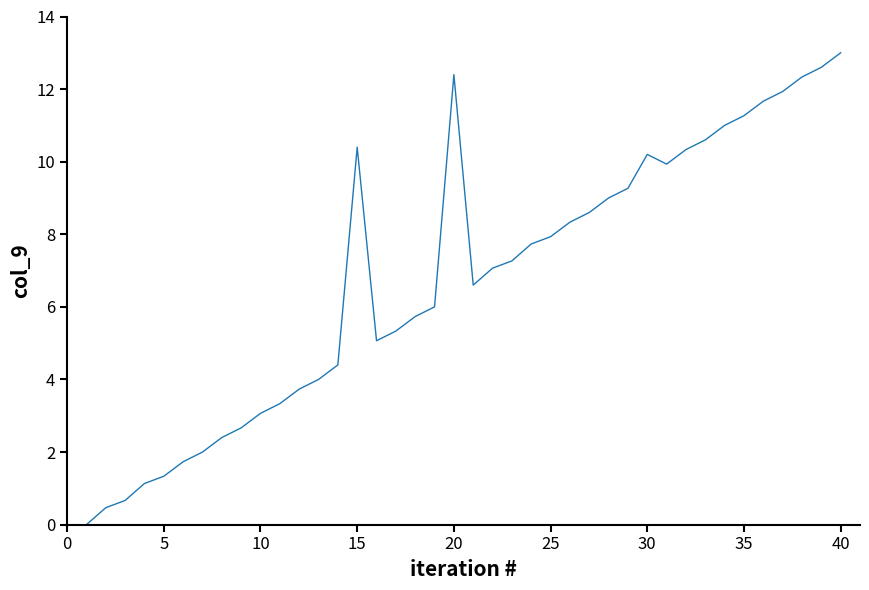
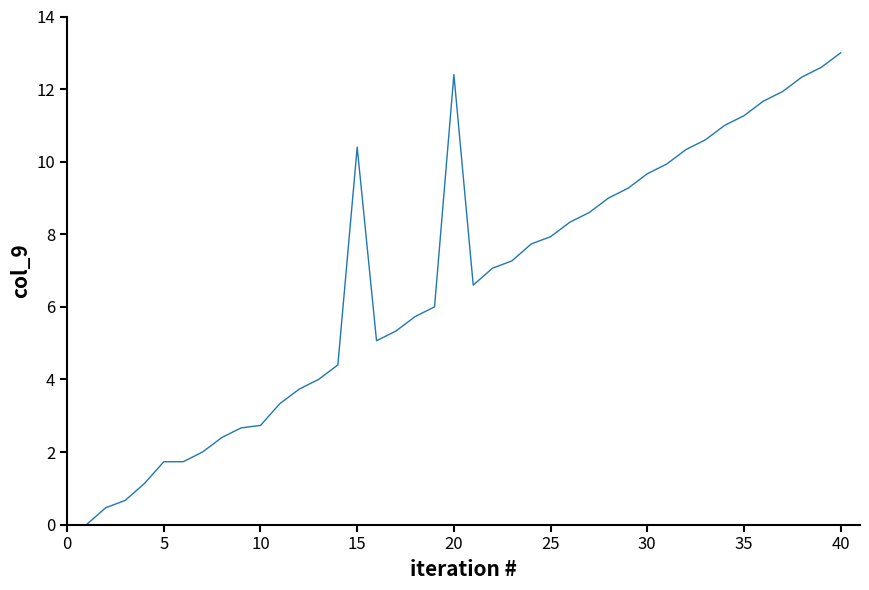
5: 1.3 -> 1.7
10: 3.1 -> 2.7
30: 10.2 -> 9.7
